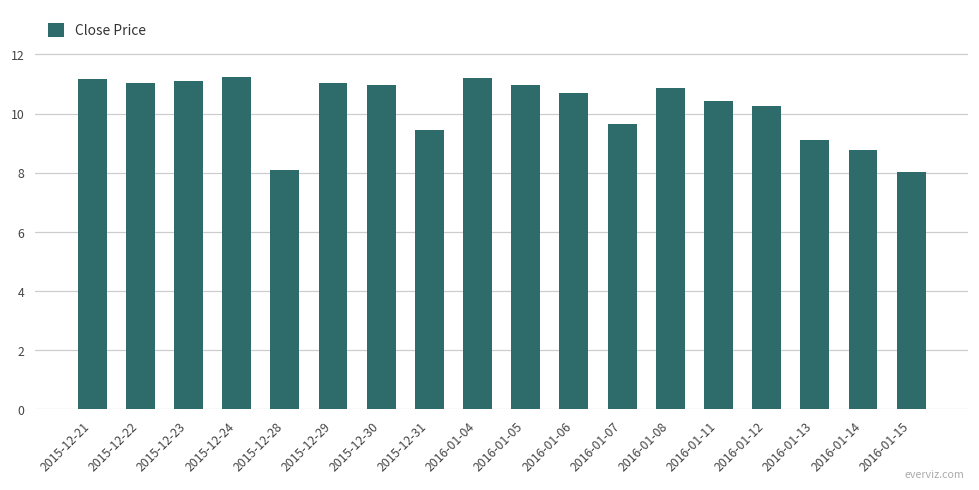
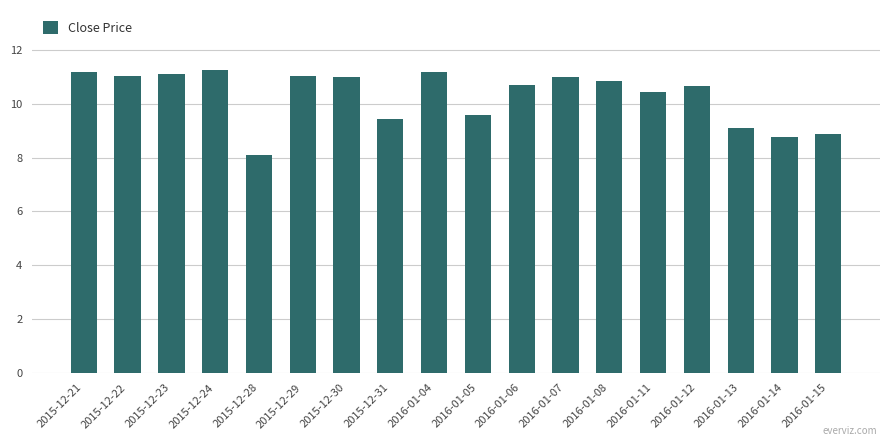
2016-01-05: 11.0 -> 9.6
2016-01-07: 9.7 -> 11.0
2016-01-12: 10.3 -> 10.7
2016-01-15: 8.0 -> 8.9
